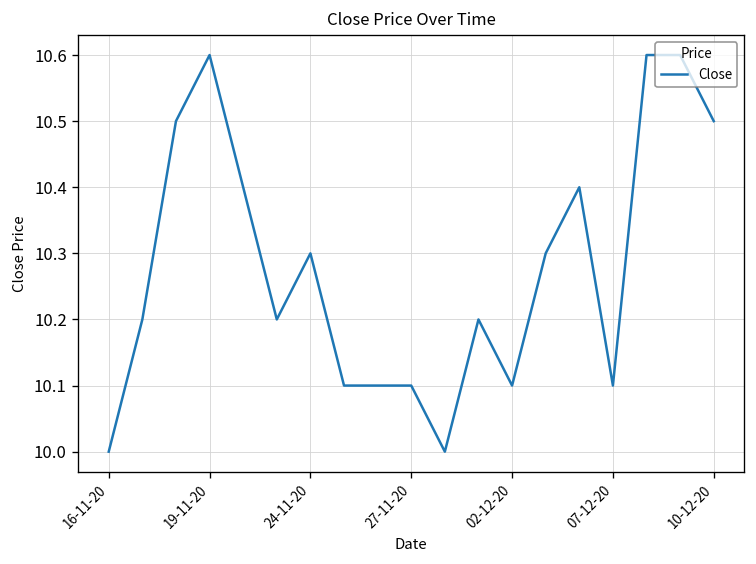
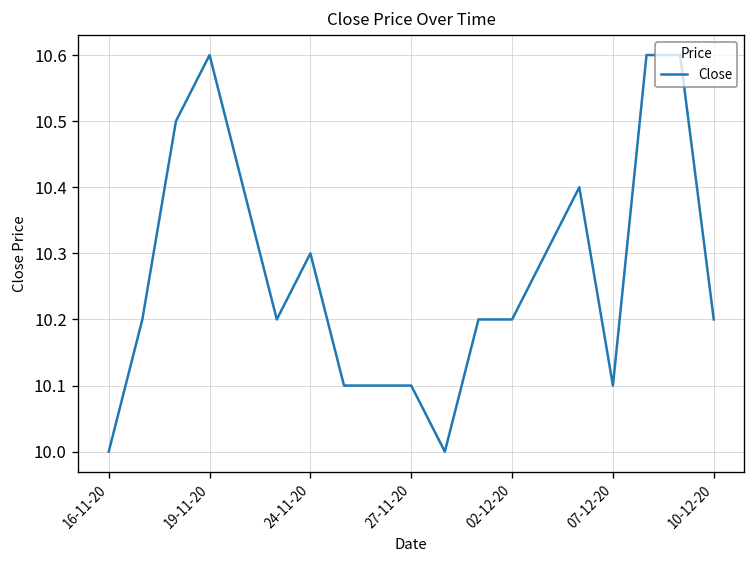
02-12-20: 10.1 -> 10.2
10-12-20: 10.5 -> 10.2
